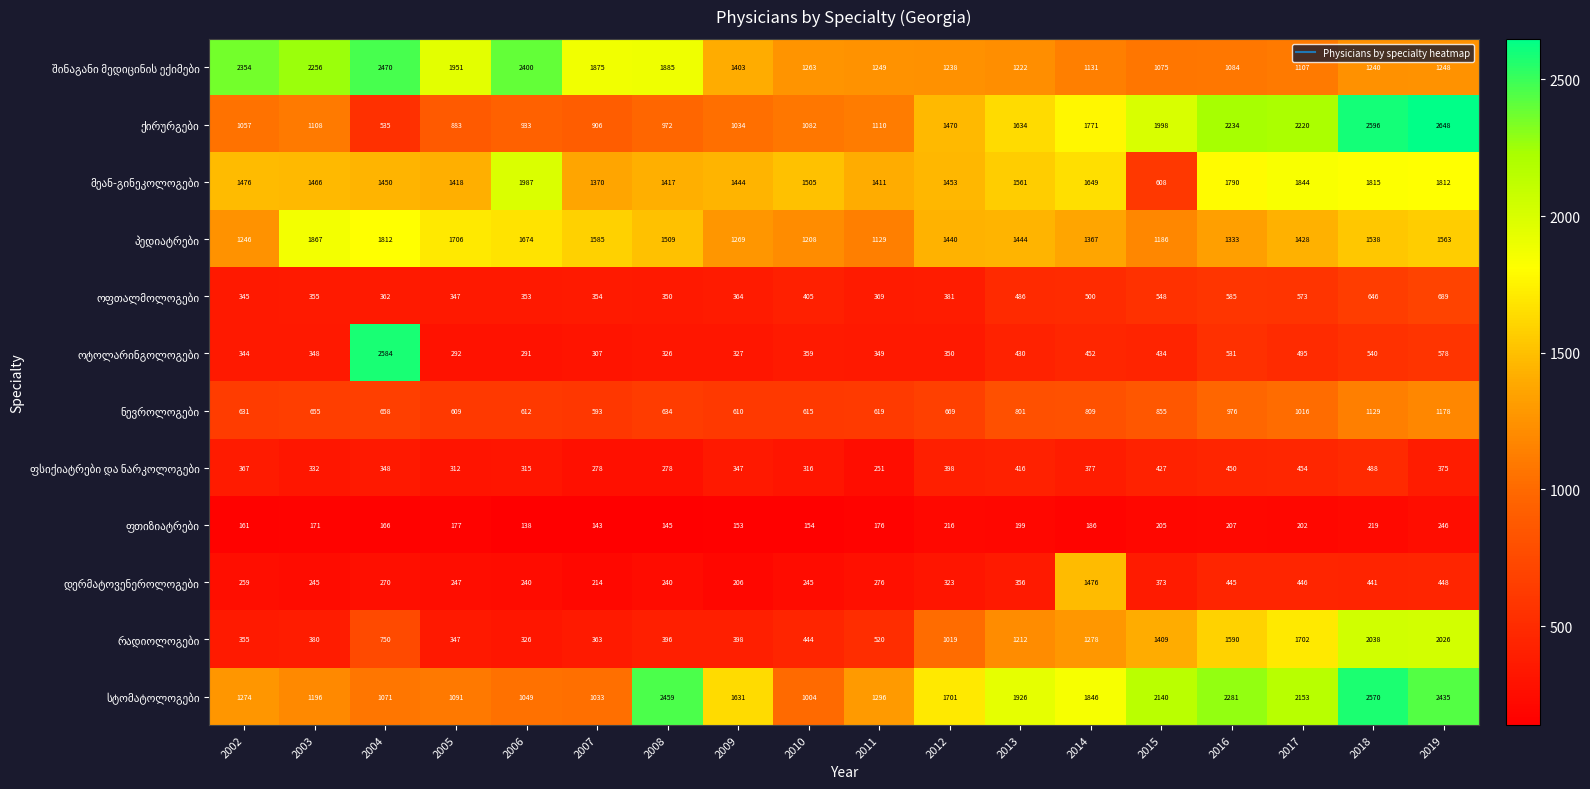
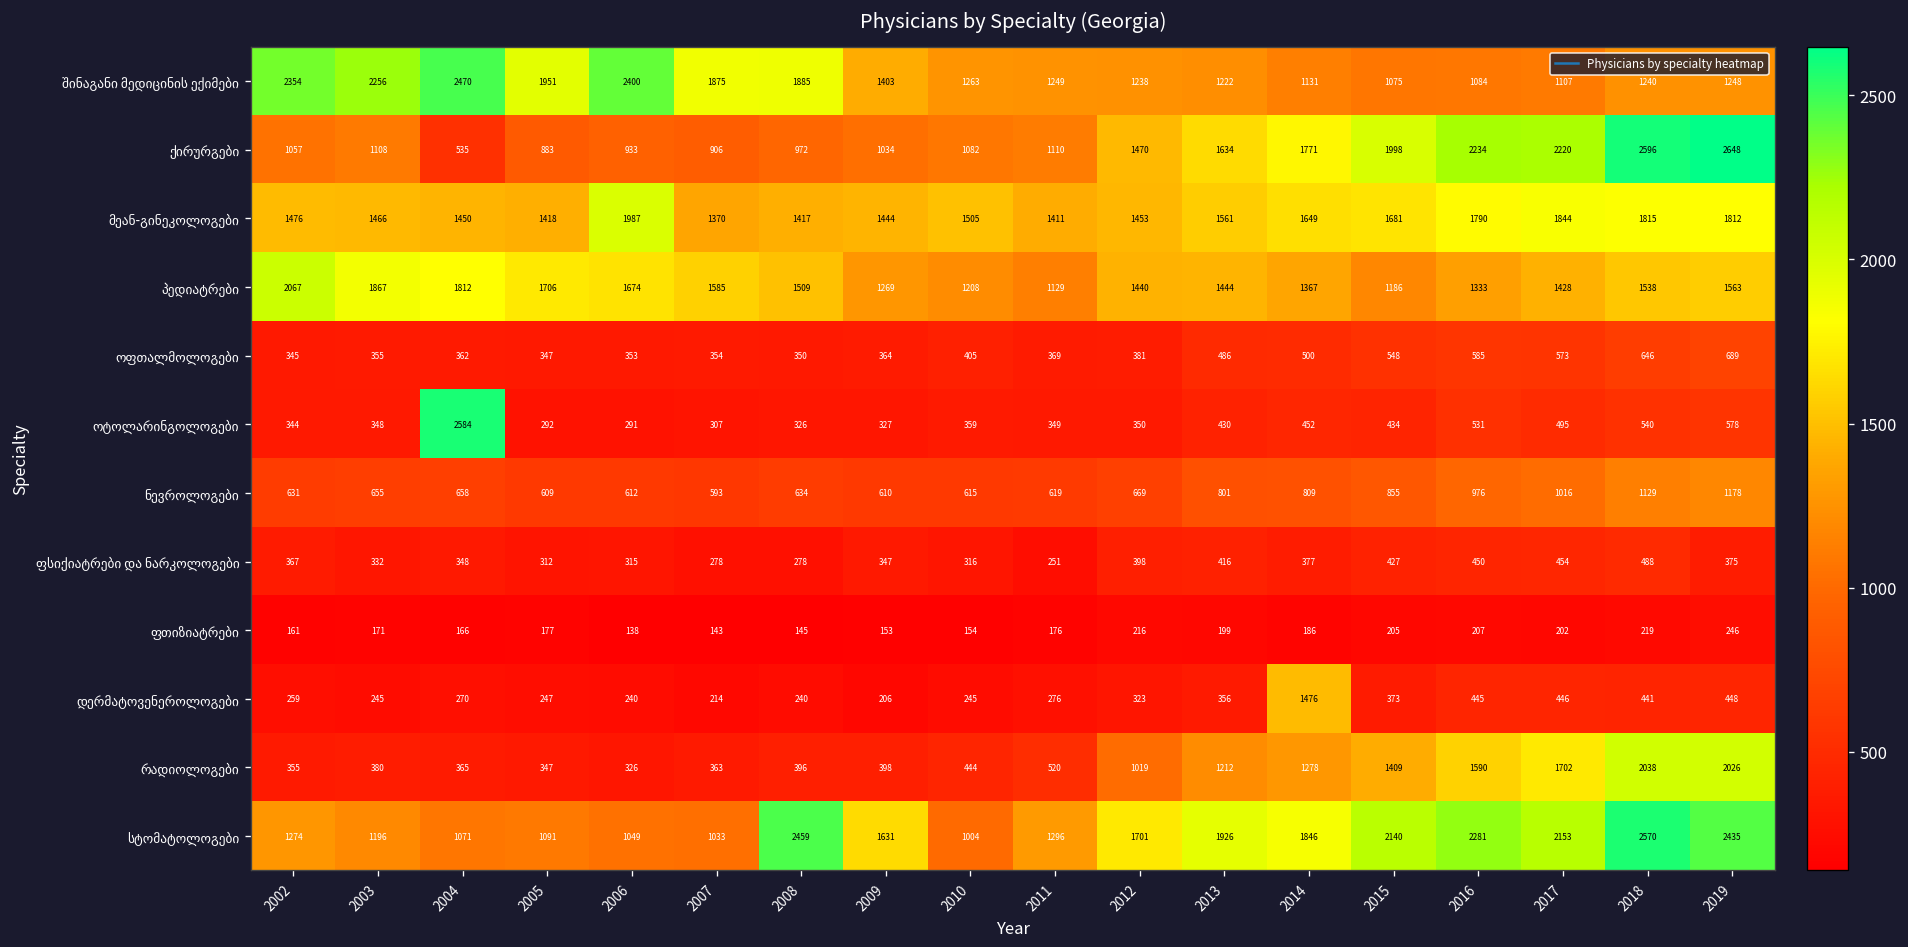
მეან-გინეკოლოგები, 2015: 608 -> 1681
პედიატრები, 2002: 1246 -> 2067
რადიოლოგები, 2004: 750 -> 365
